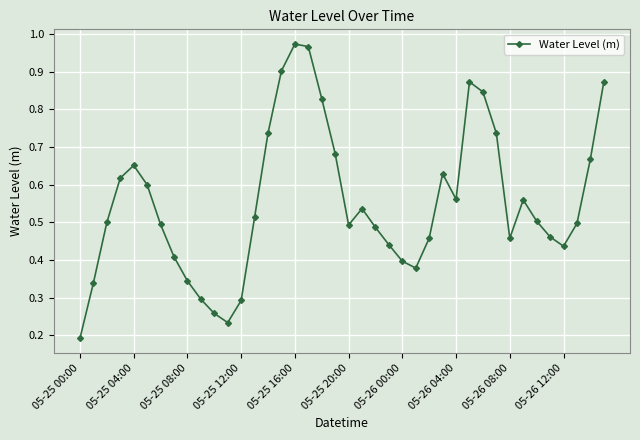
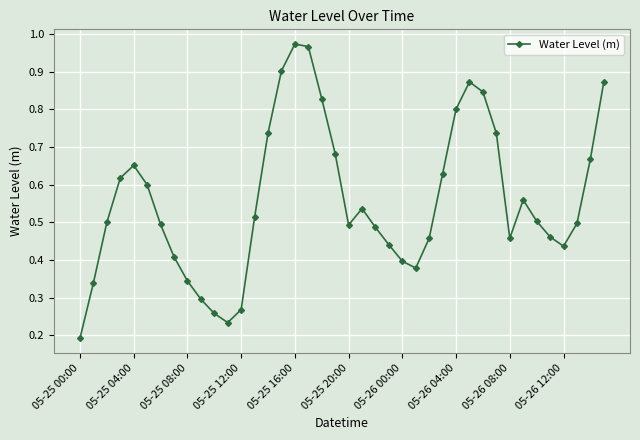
05-25 12:00: 0.29 -> 0.27
05-26 04:00: 0.56 -> 0.80
